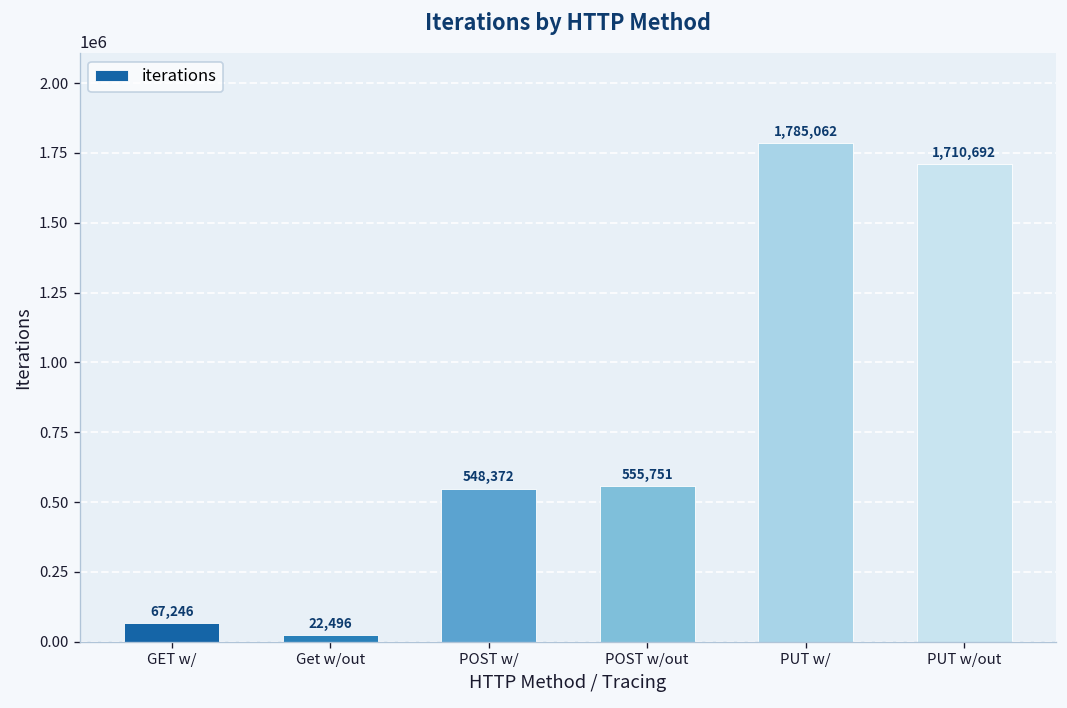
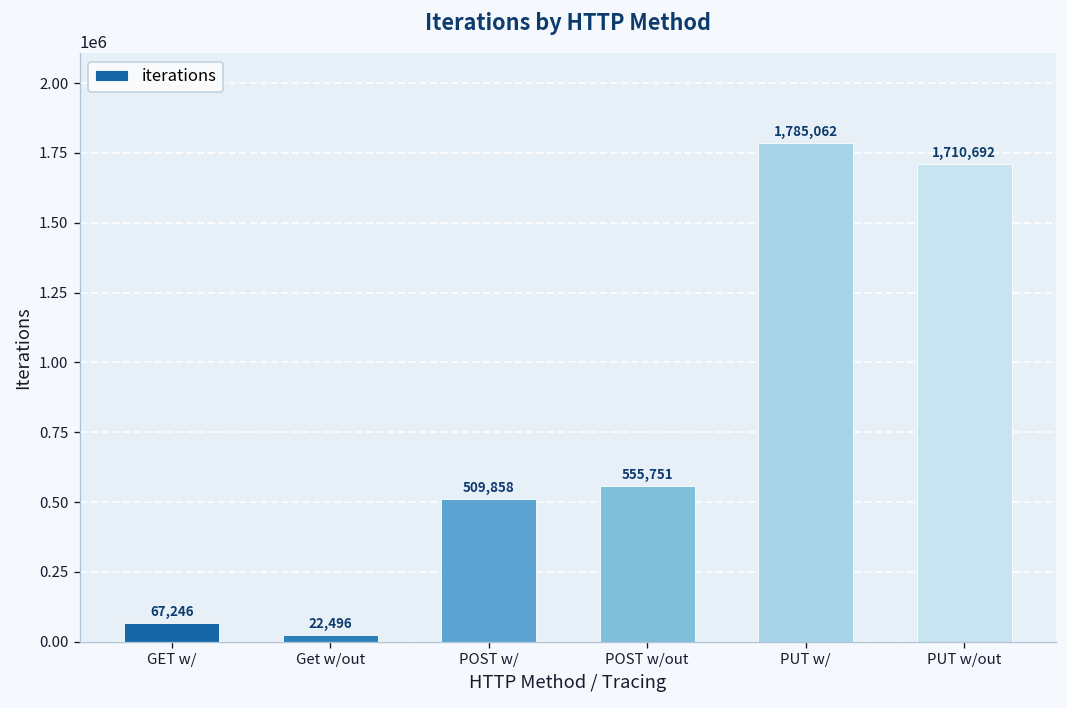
POST w/: 548,372 -> 509,858
